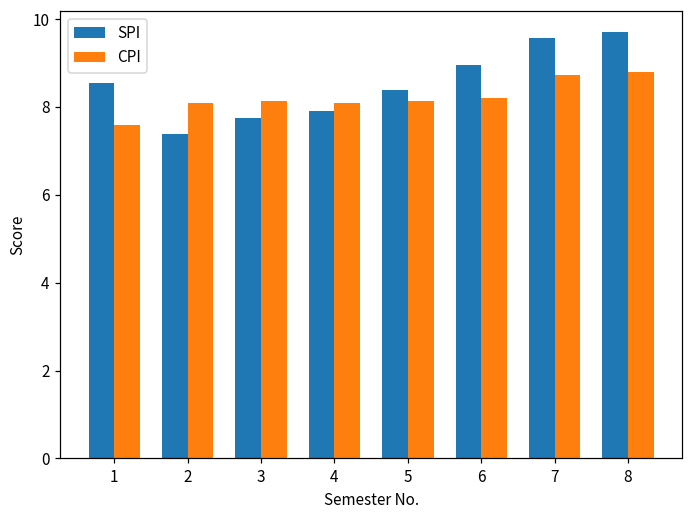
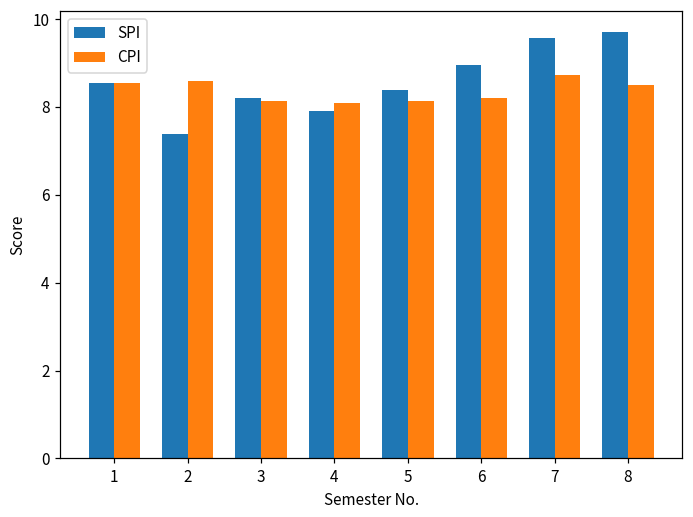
CPI, 1: 7.6 -> 8.6
CPI, 2: 8.1 -> 8.6
SPI, 3: 7.7 -> 8.2
CPI, 8: 8.8 -> 8.5
